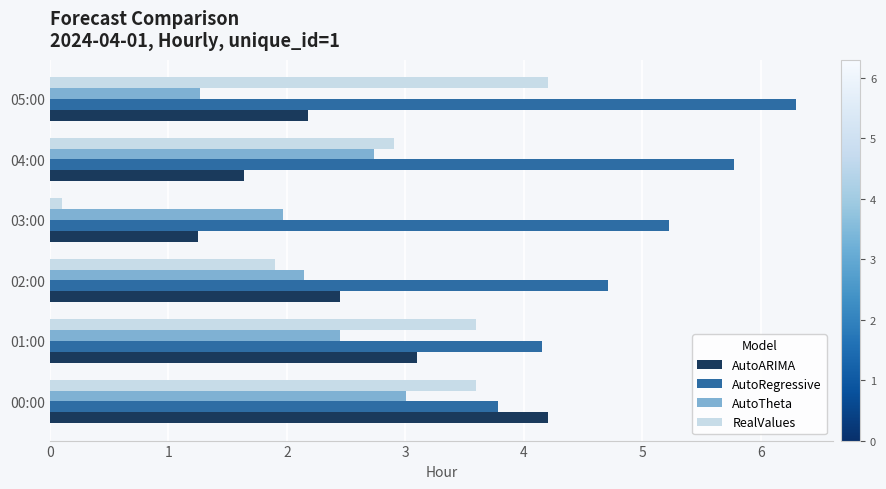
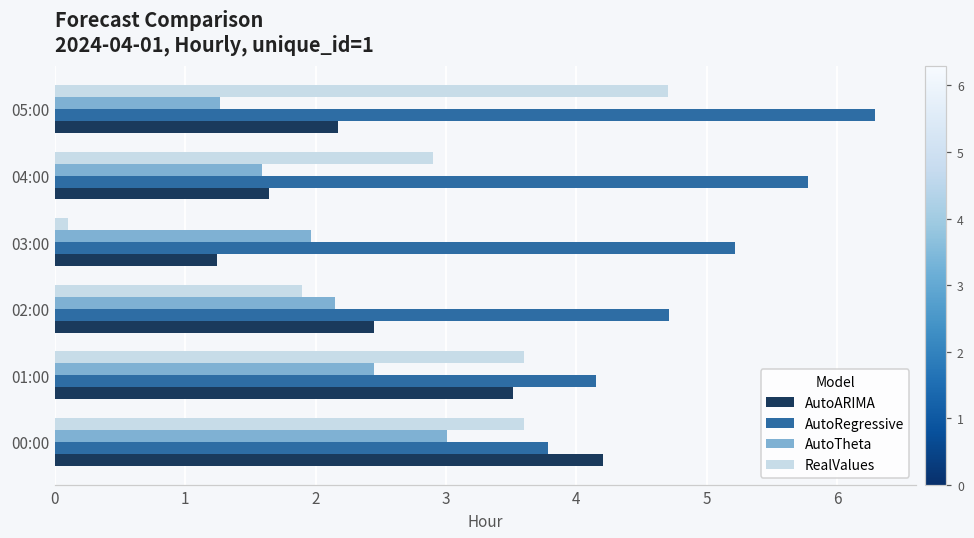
RealValues, 05:00: 4.2 -> 4.7
AutoTheta, 04:00: 2.74 -> 1.59
AutoARIMA, 01:00: 3.10 -> 3.51
